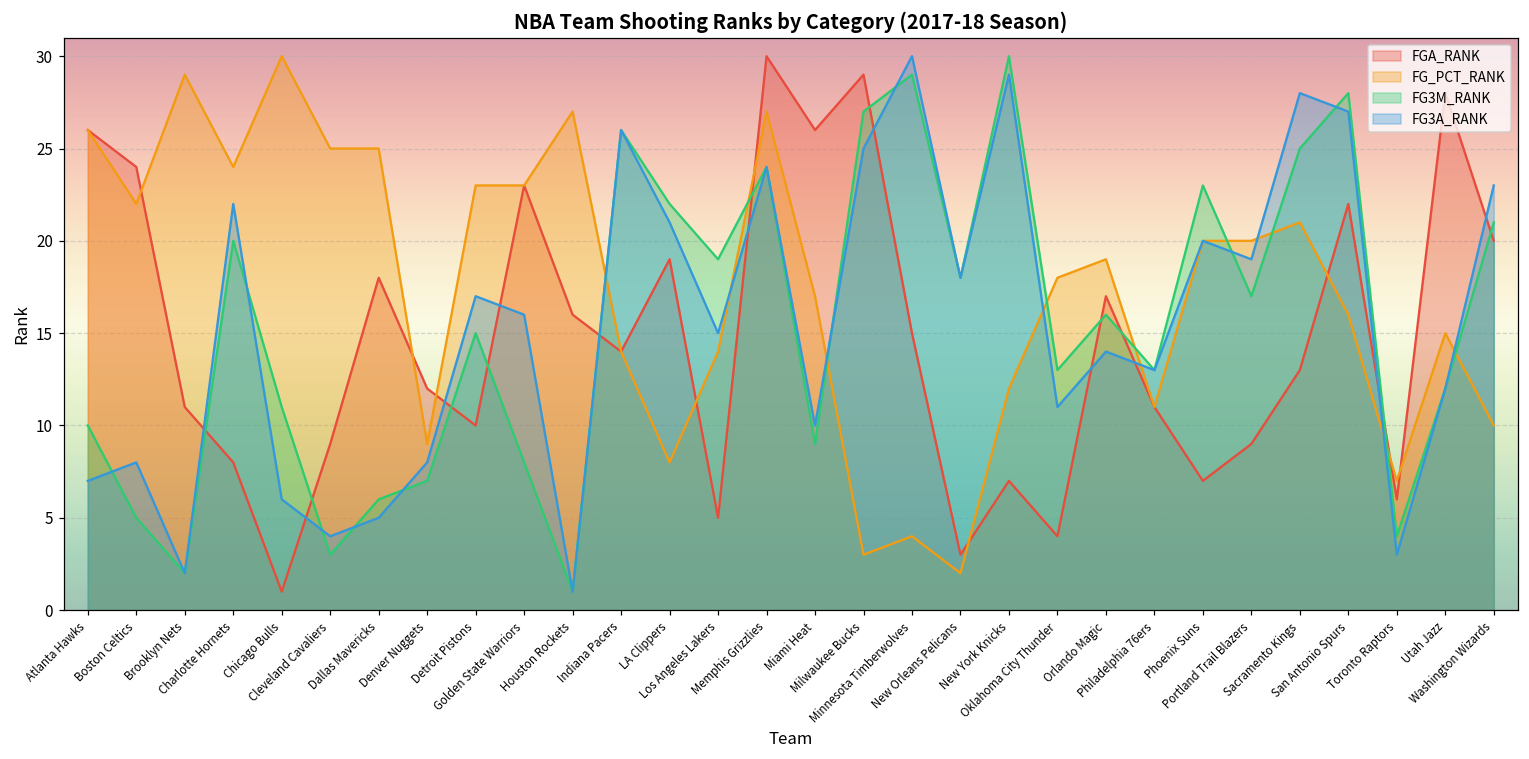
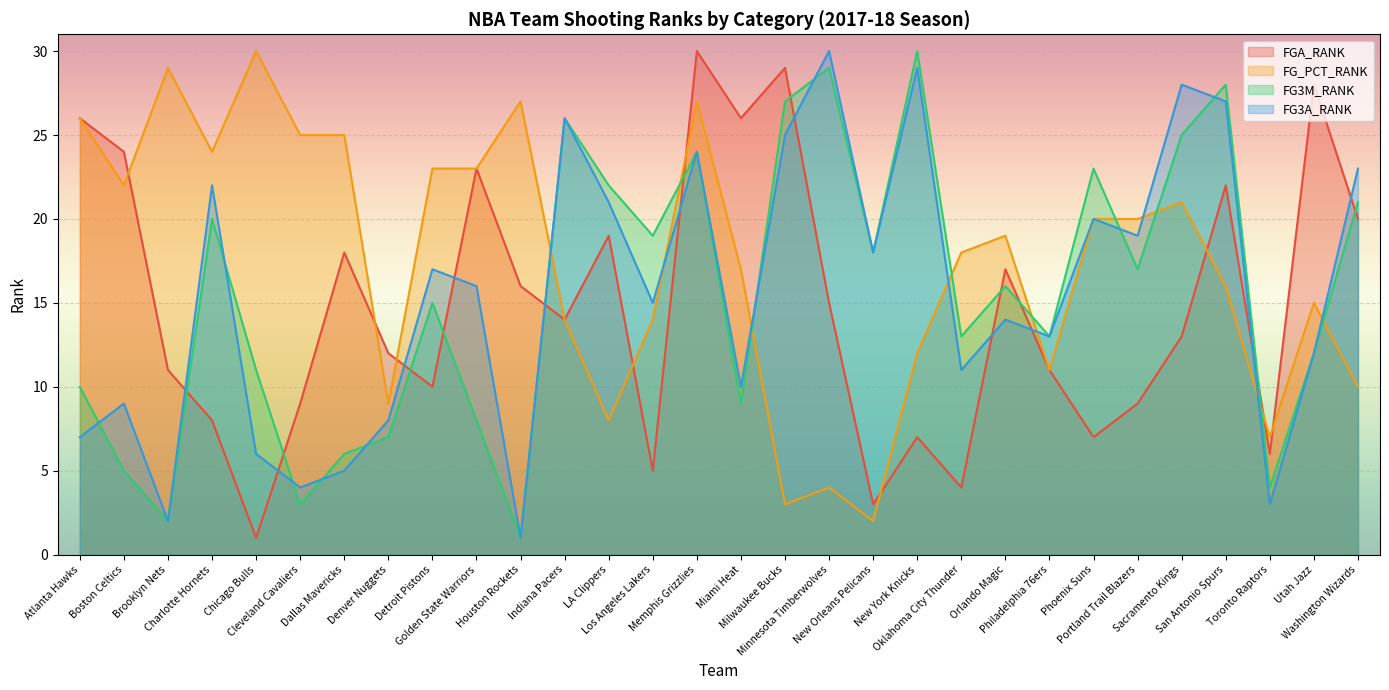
FG3A_RANK, Boston Celtics: 8 -> 9
